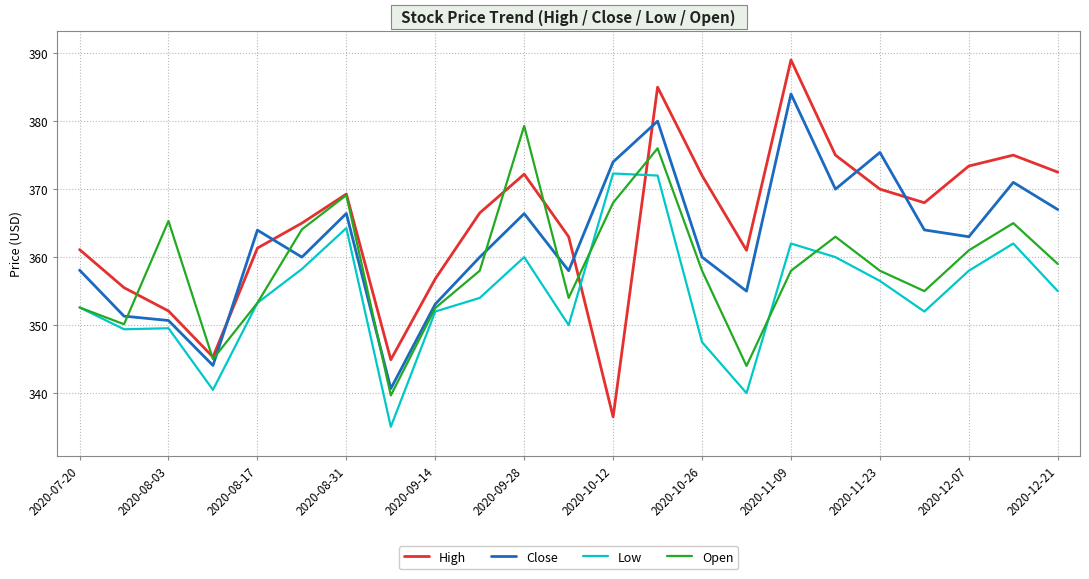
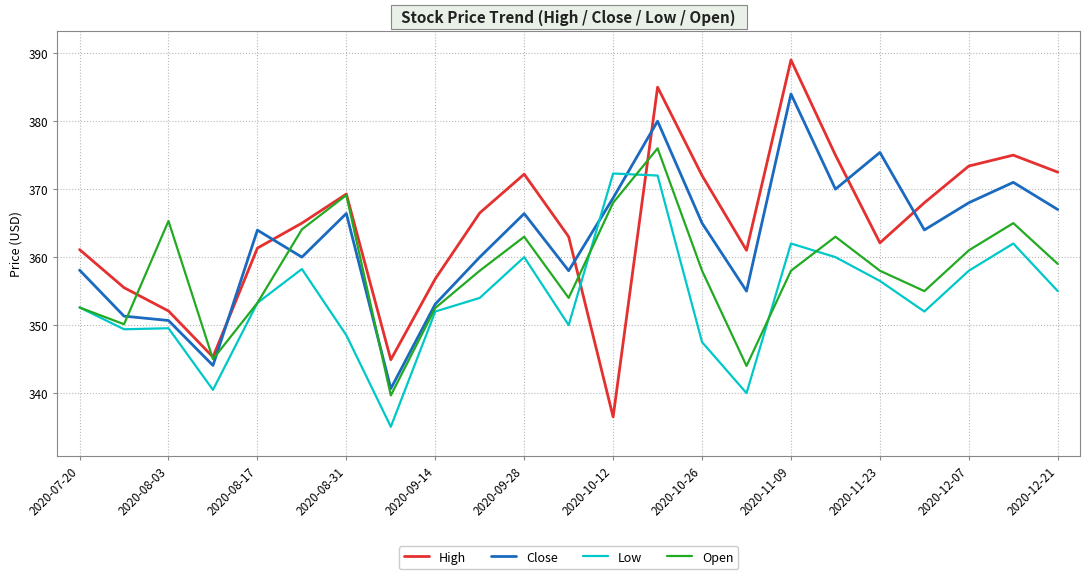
Low, 2020-08-31: 364 -> 349
Open, 2020-09-28: 379 -> 363
Close, 2020-10-12: 374 -> 369
Close, 2020-10-26: 360 -> 365
High, 2020-11-23: 370 -> 362
Close, 2020-12-07: 363 -> 368
